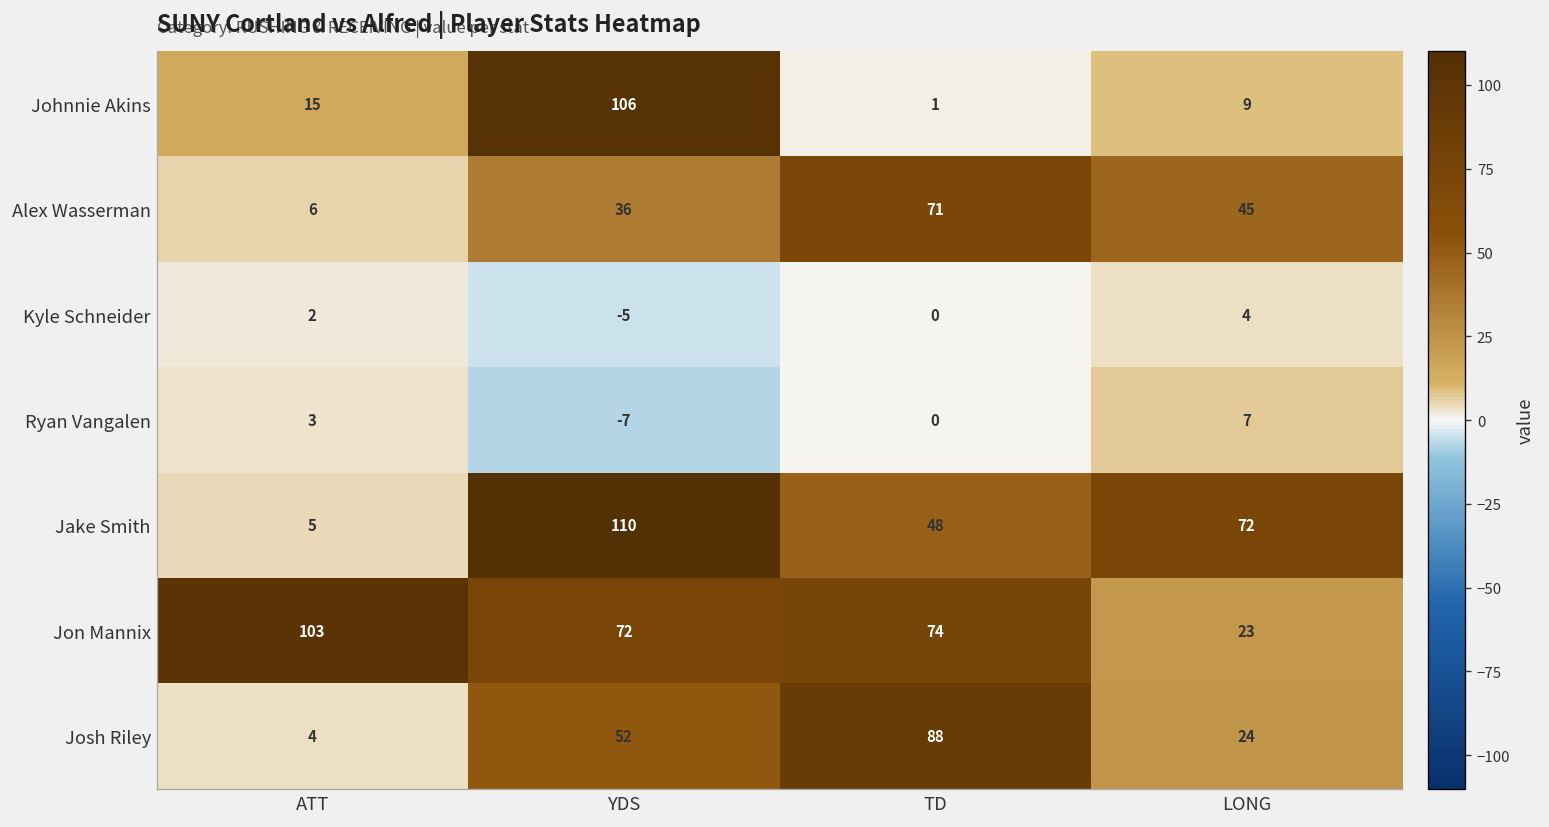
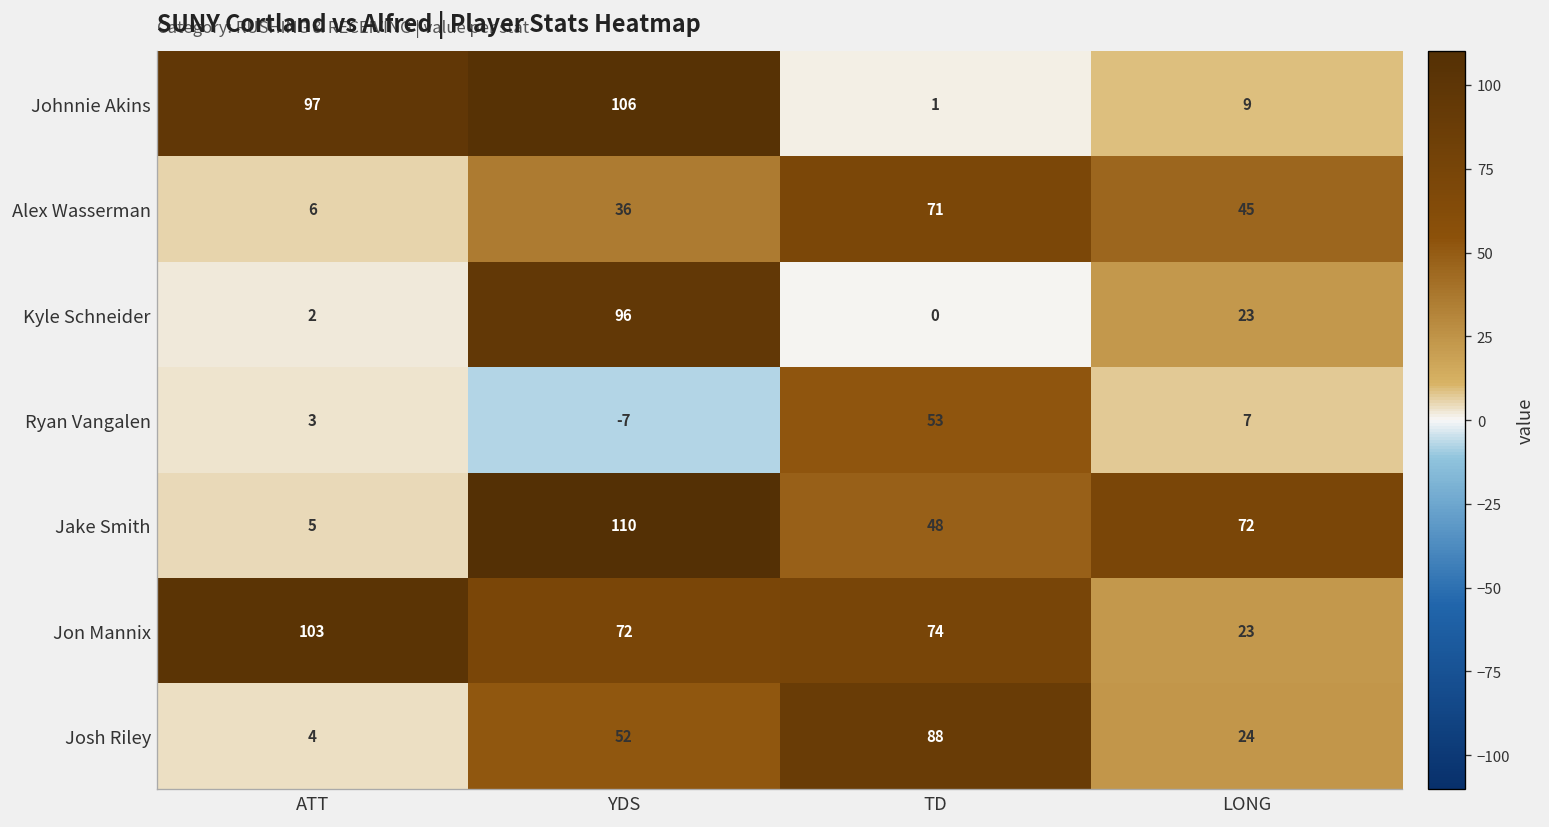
Johnnie Akins, ATT: 15 -> 97
Kyle Schneider, YDS: -5 -> 96
Kyle Schneider, LONG: 4 -> 23
Ryan Vangalen, TD: 0 -> 53
